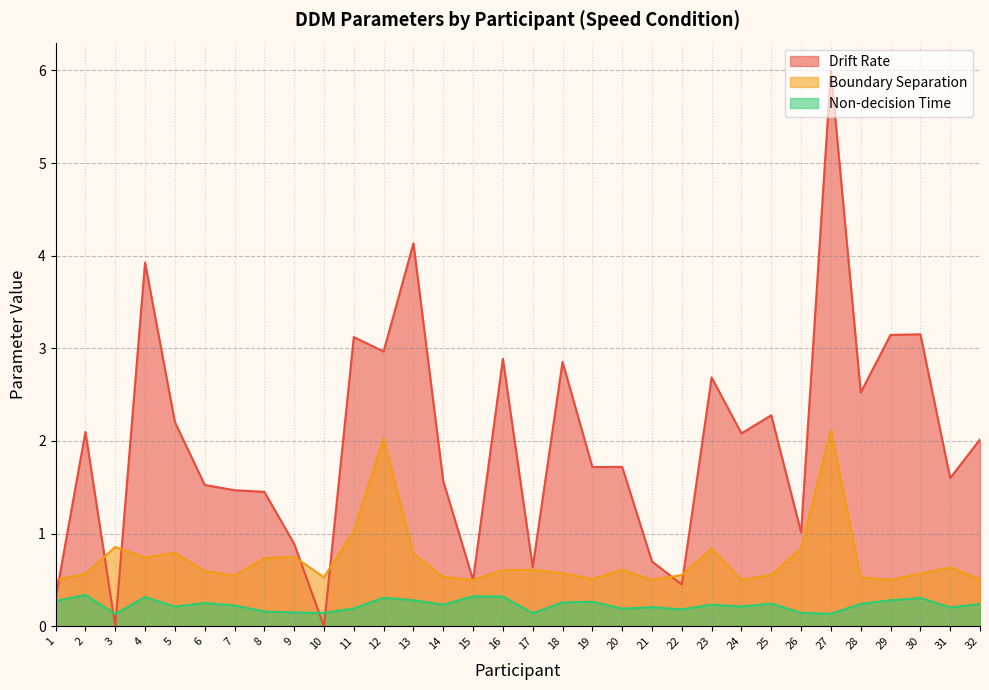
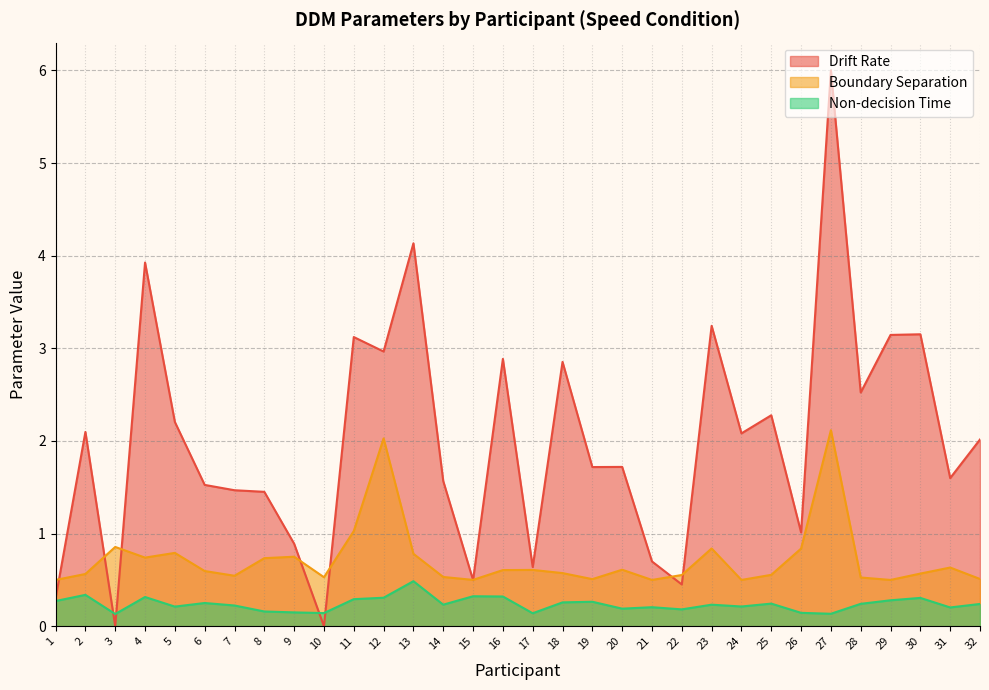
Non-decision Time, 11: 0.2 -> 0.3
Non-decision Time, 13: 0.3 -> 0.5
Drift Rate, 23: 2.7 -> 3.2
